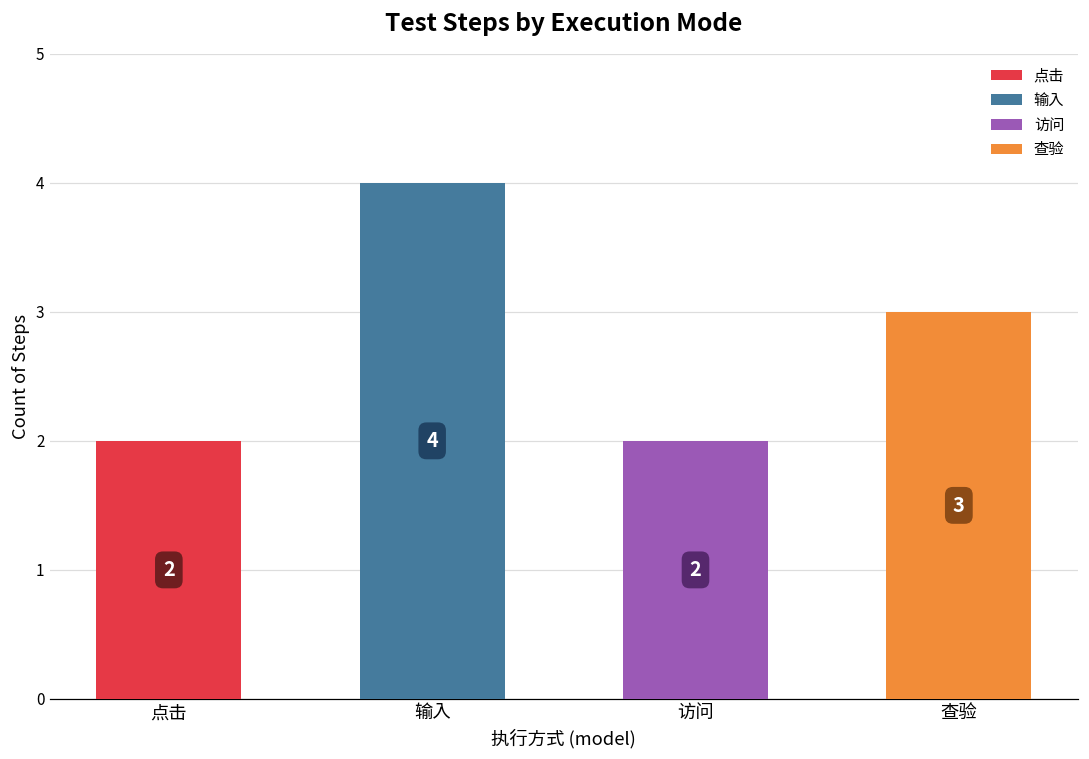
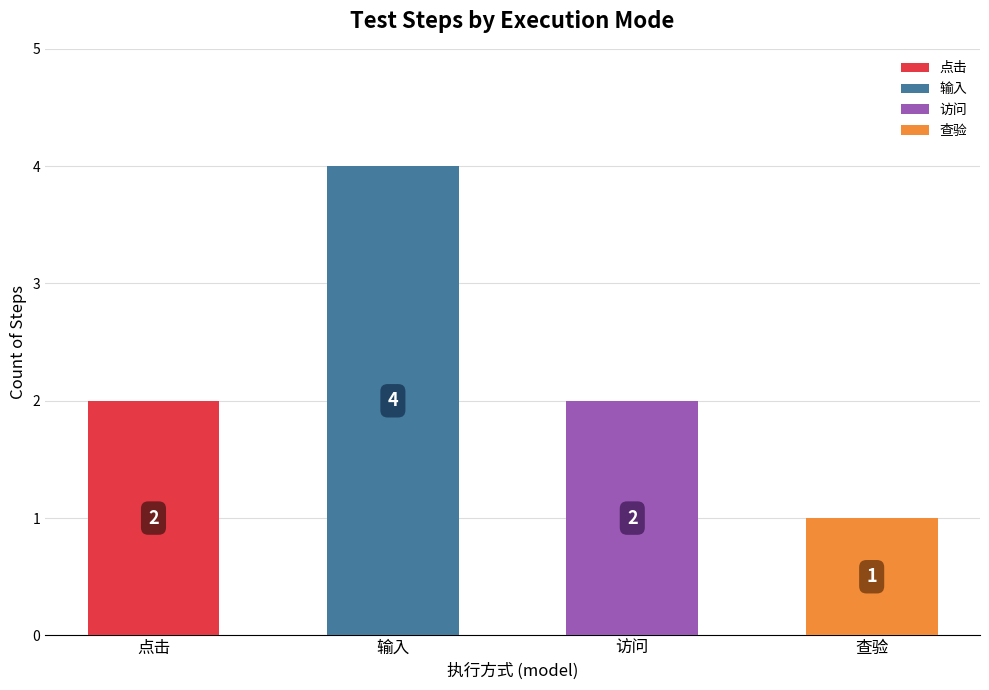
查验: 3 -> 1
